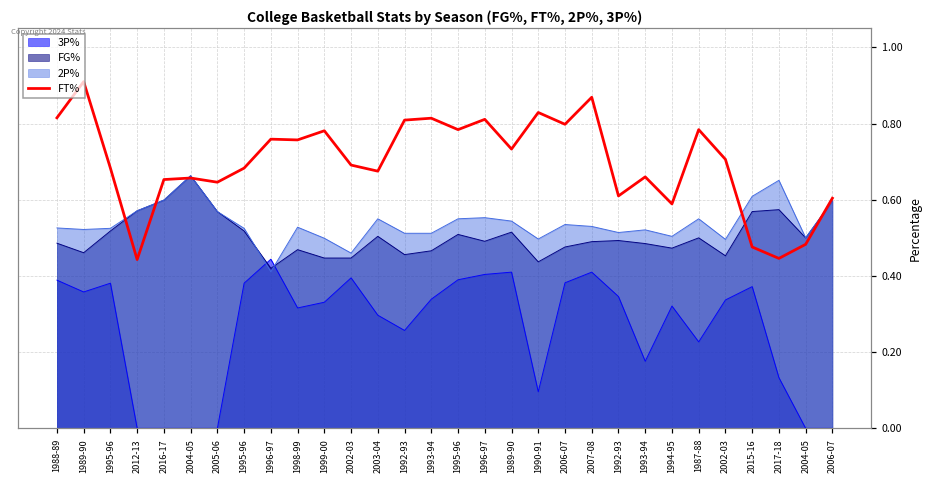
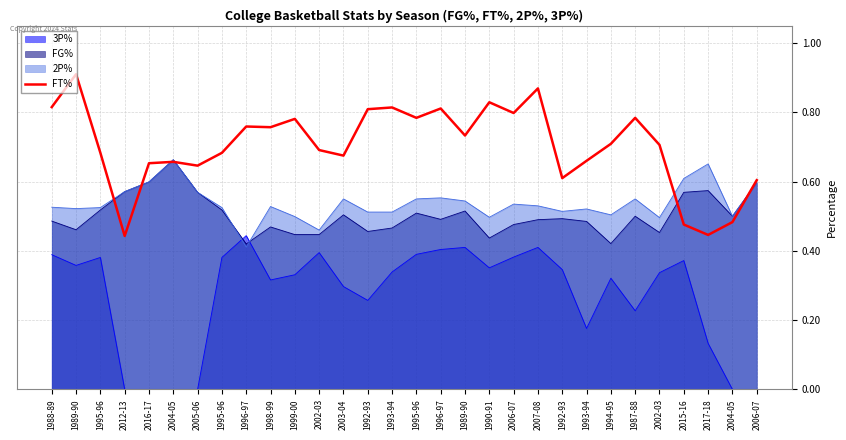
3P%, 1990-91: 0.10 -> 0.35
FT%, 1994-95: 0.59 -> 0.71
FG%, 1994-95: 0.47 -> 0.42
